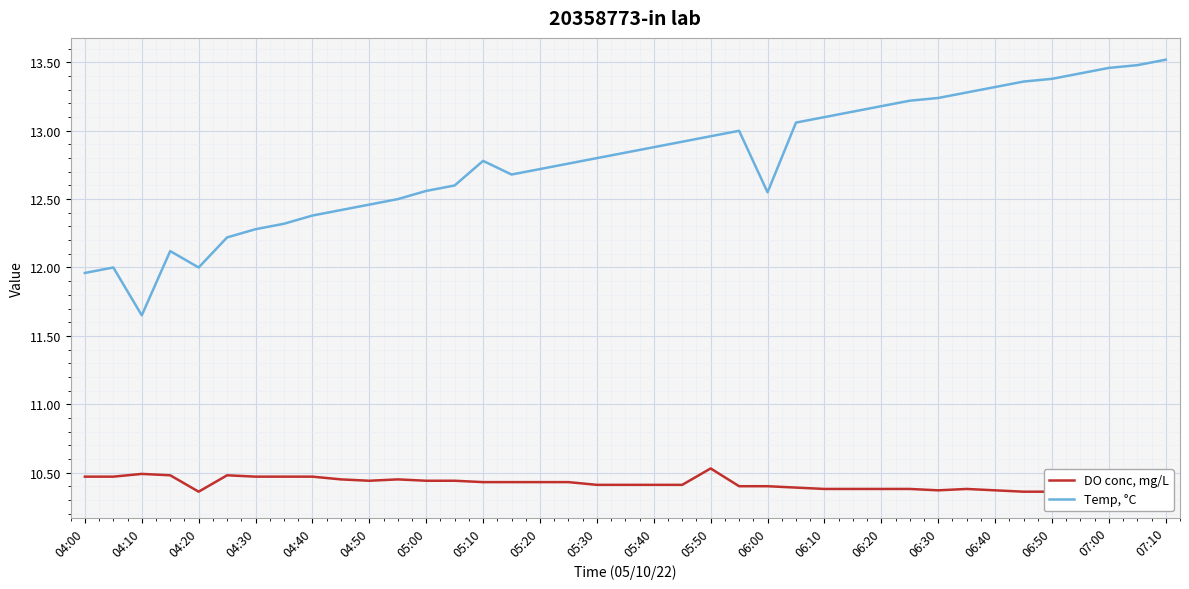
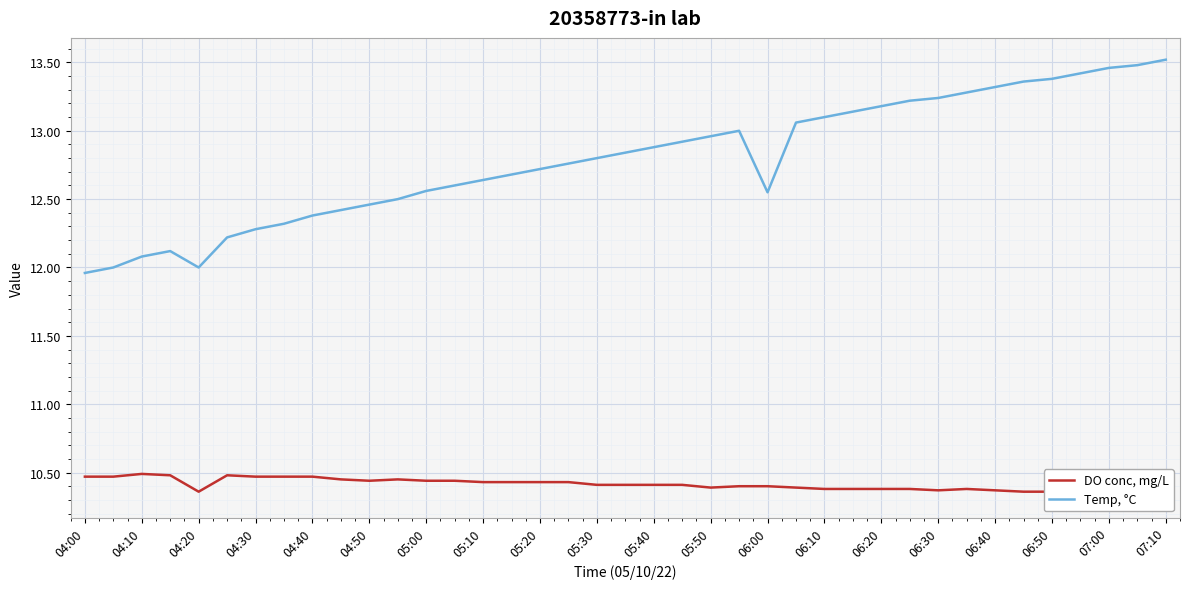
Temp, °C, 04:10: 11.65 -> 12.08
Temp, °C, 05:10: 12.78 -> 12.64
DO conc, mg/L, 05:50: 10.53 -> 10.39
